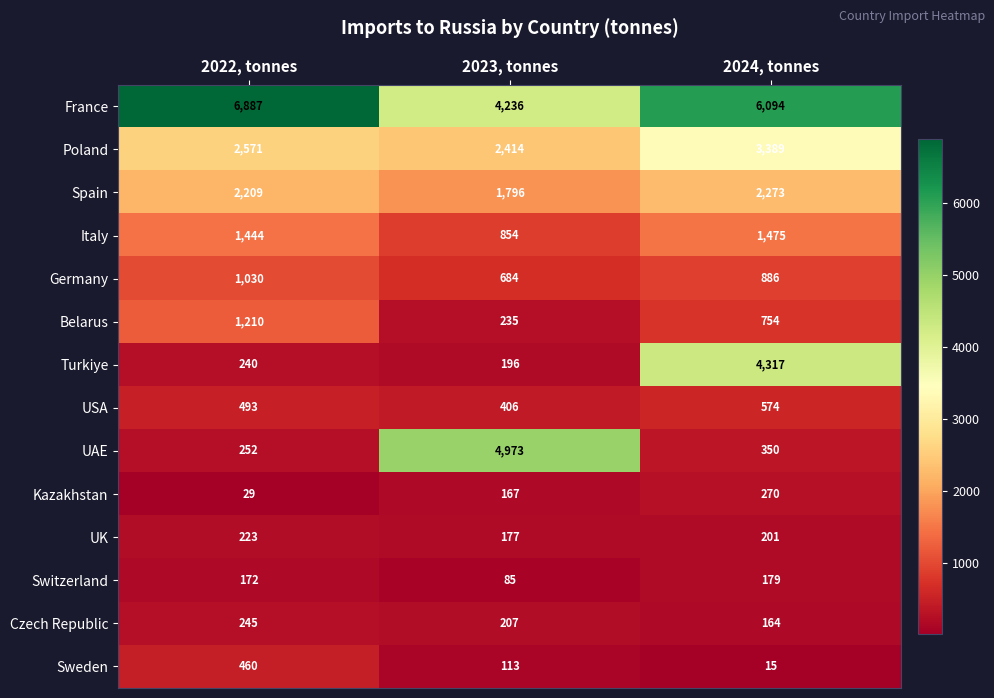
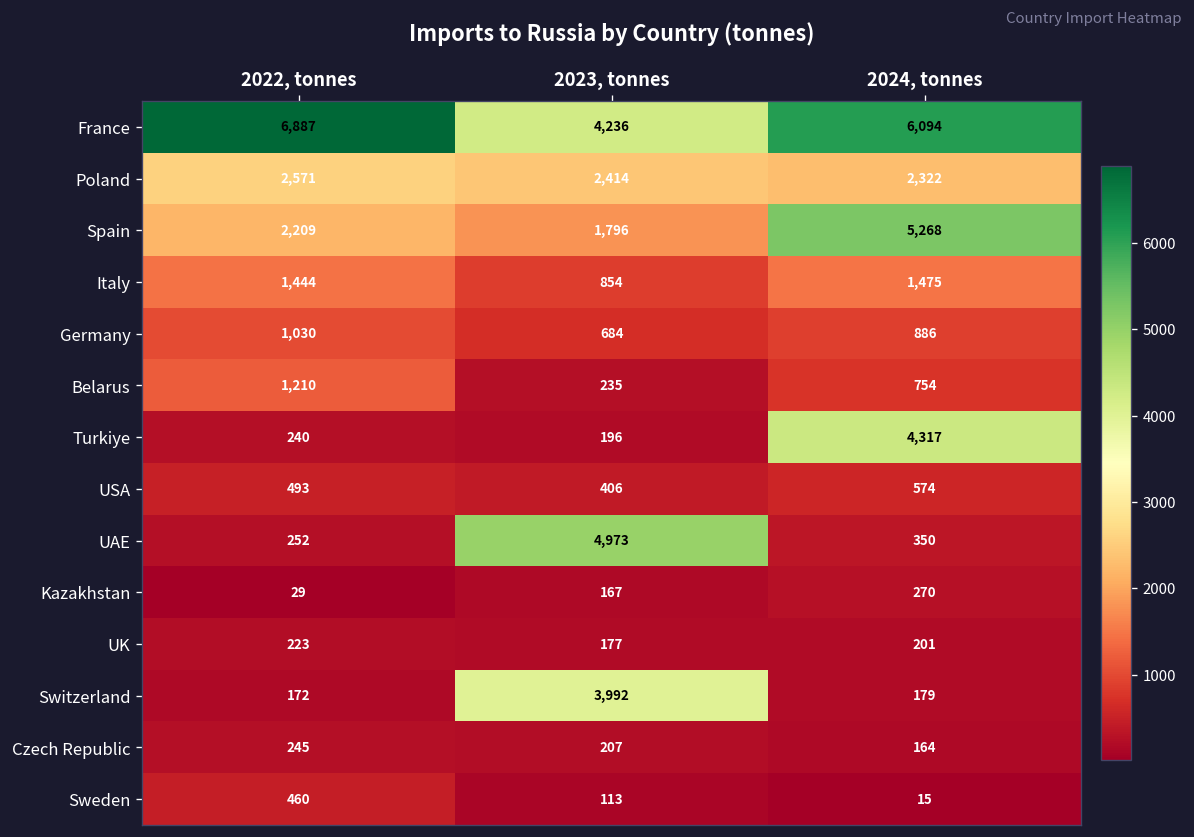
Poland, 2024, tonnes: 3,389 -> 2,322
Spain, 2024, tonnes: 2,273 -> 5,268
Switzerland, 2023, tonnes: 85 -> 3,992
